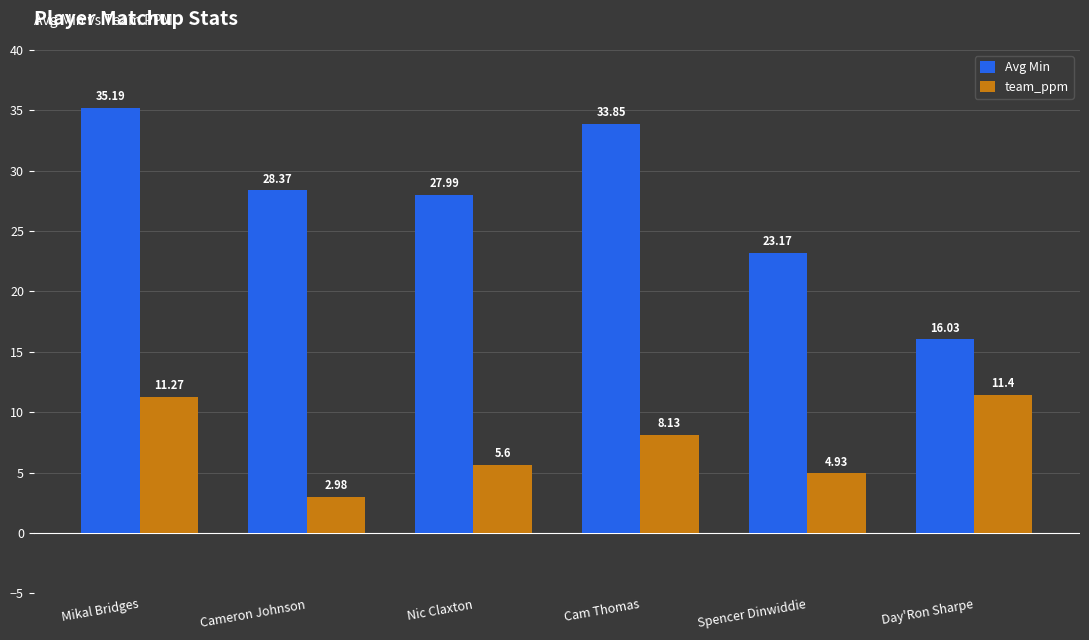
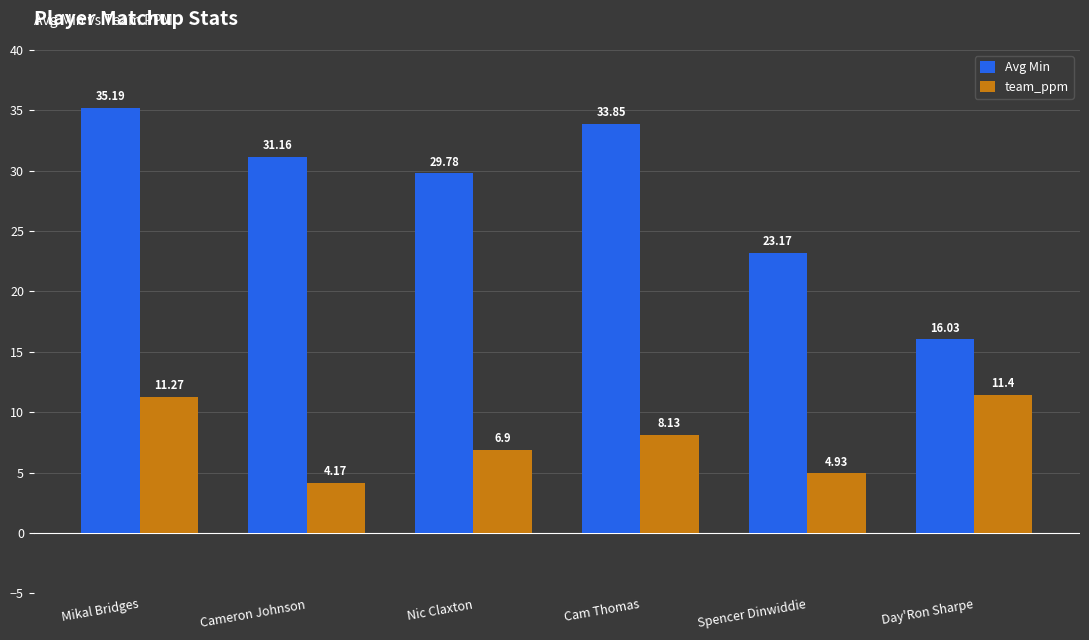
Avg Min, Cameron Johnson: 28.37 -> 31.16
team_ppm, Cameron Johnson: 2.98 -> 4.17
Avg Min, Nic Claxton: 27.99 -> 29.78
team_ppm, Nic Claxton: 5.6 -> 6.9
